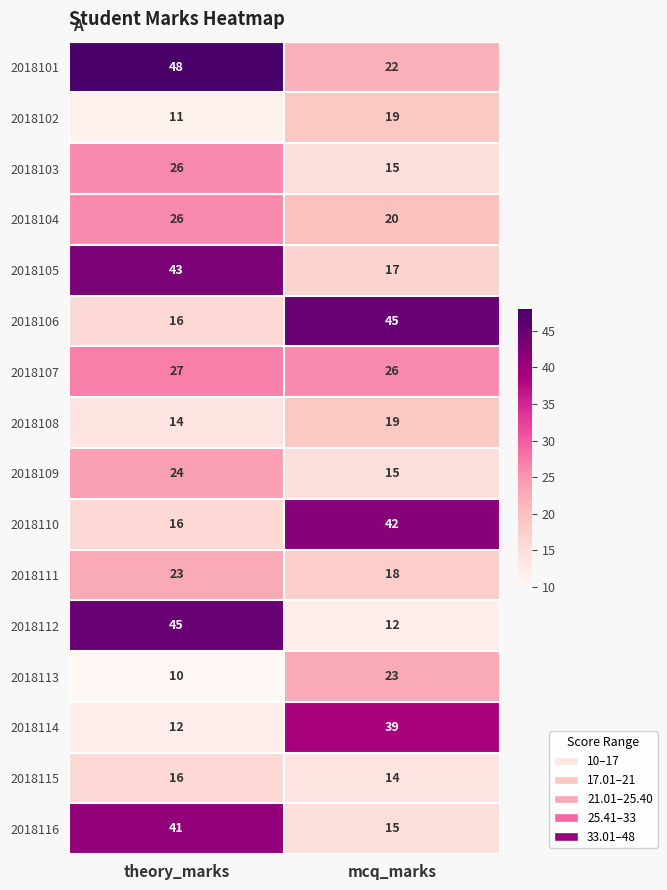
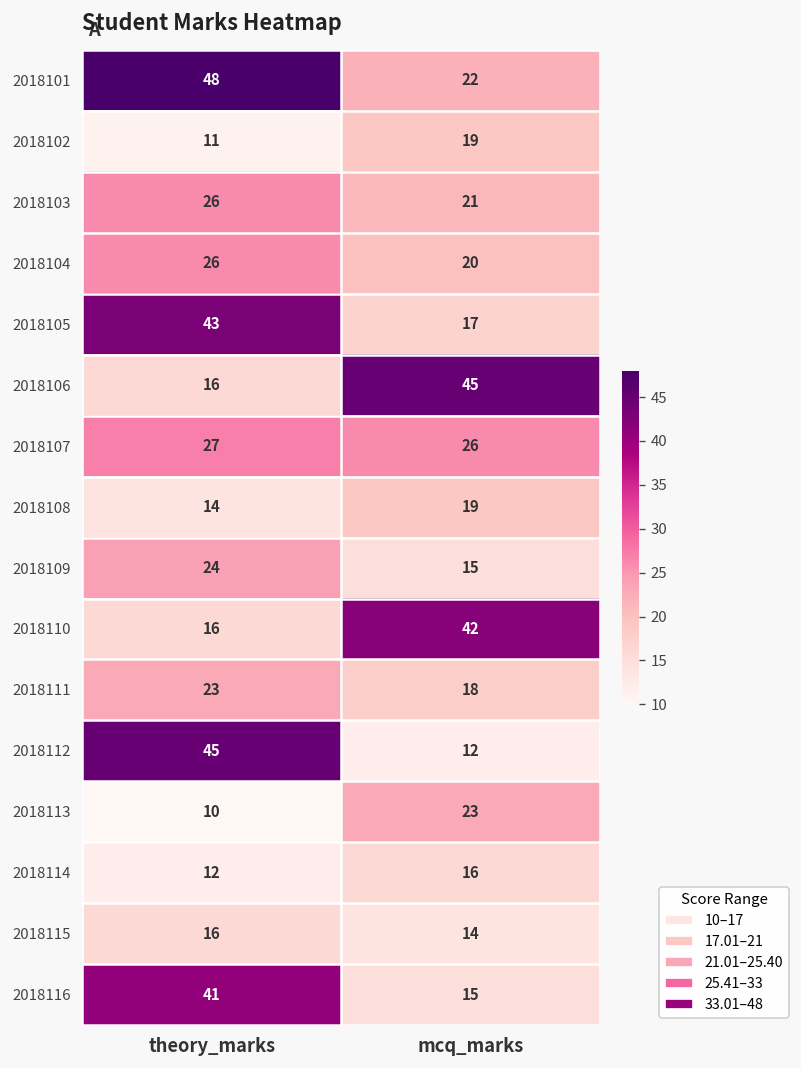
2018103, mcq_marks: 15 -> 21
2018114, mcq_marks: 39 -> 16
